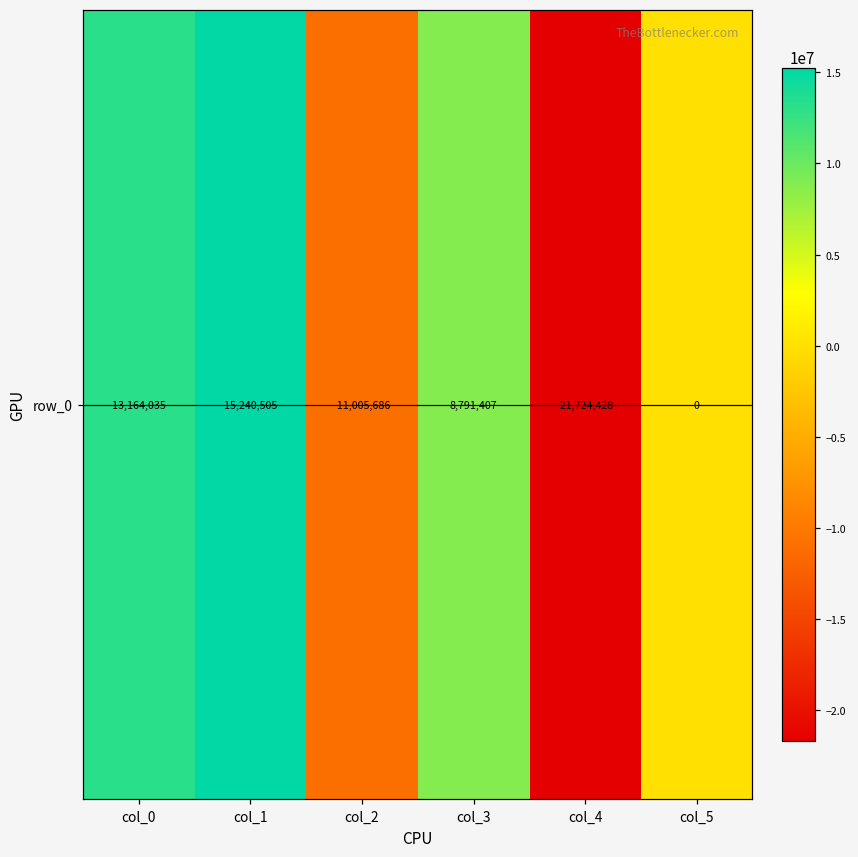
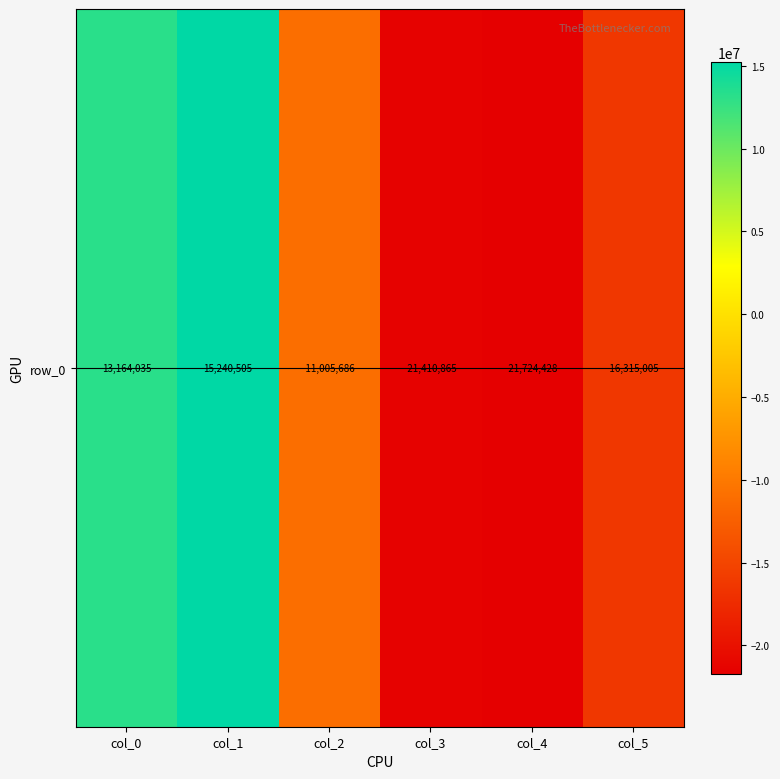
row_0, col_3: 8,791,407 -> -21,410,865
row_0, col_5: 0 -> -16,315,005
